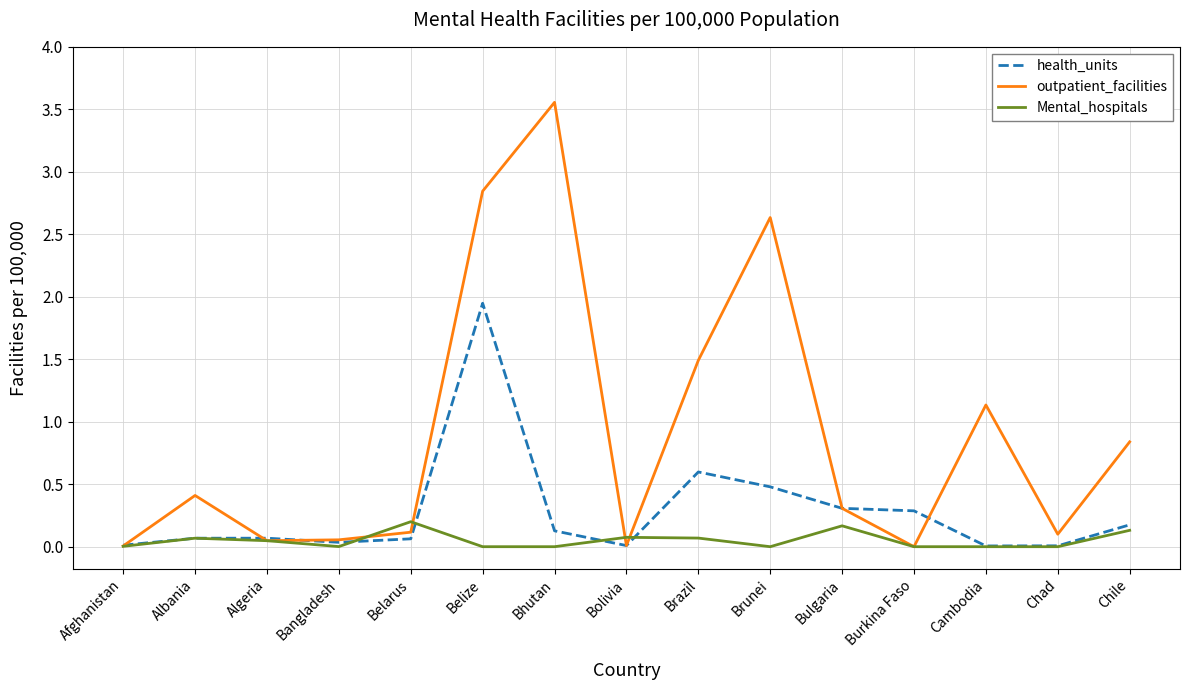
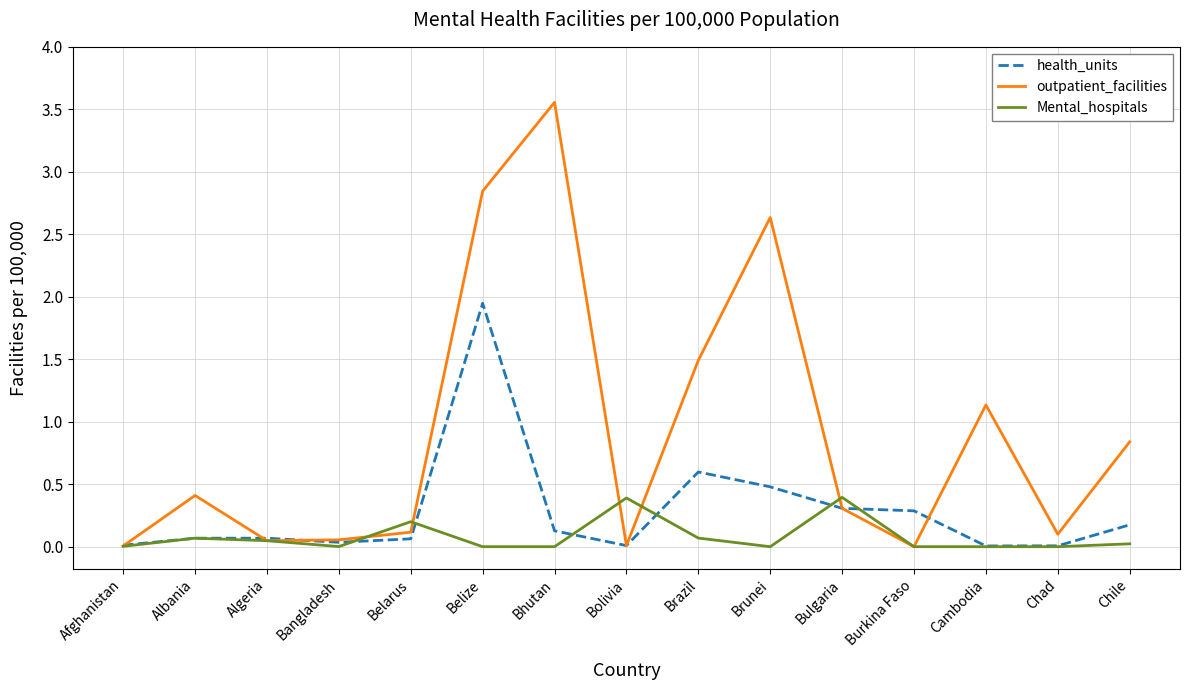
Mental_hospitals, Bolivia: 0.08 -> 0.39
Mental_hospitals, Bulgaria: 0.17 -> 0.40
Mental_hospitals, Chile: 0.13 -> 0.02
